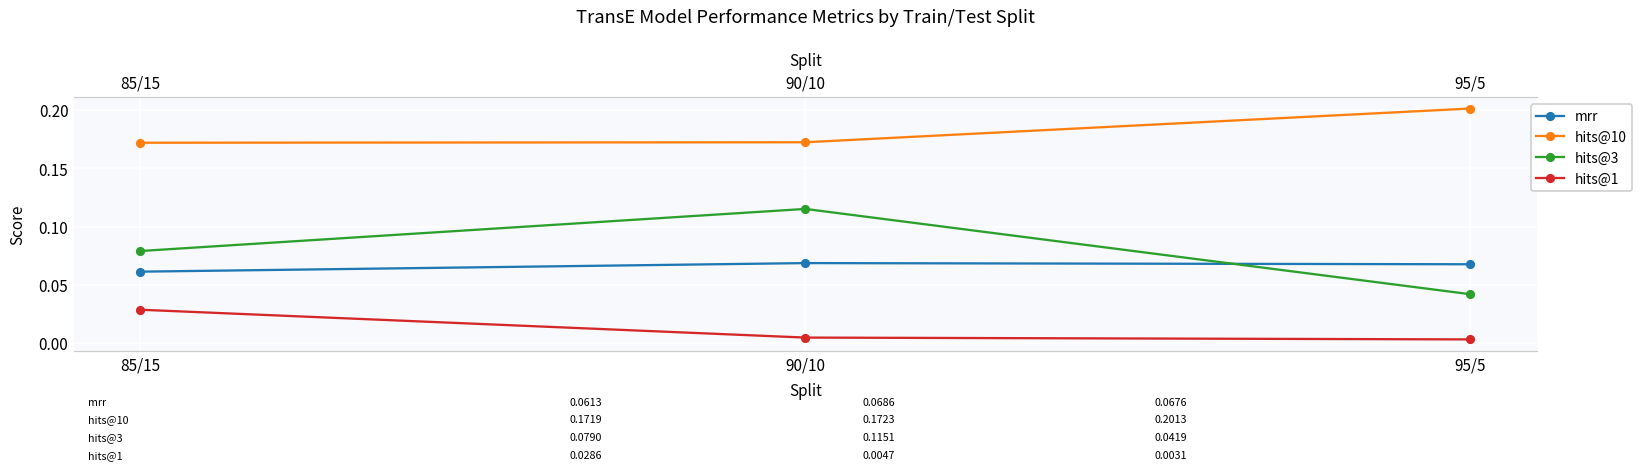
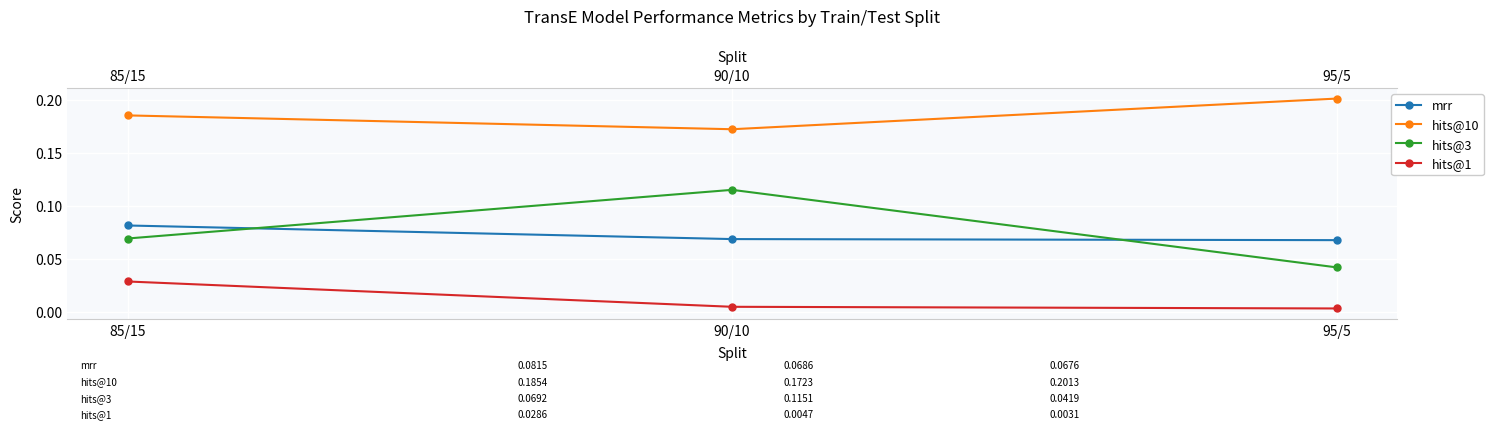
mrr, 85/15: 0.0613 -> 0.0815
hits@10, 85/15: 0.1719 -> 0.1854
hits@3, 85/15: 0.0790 -> 0.0692
